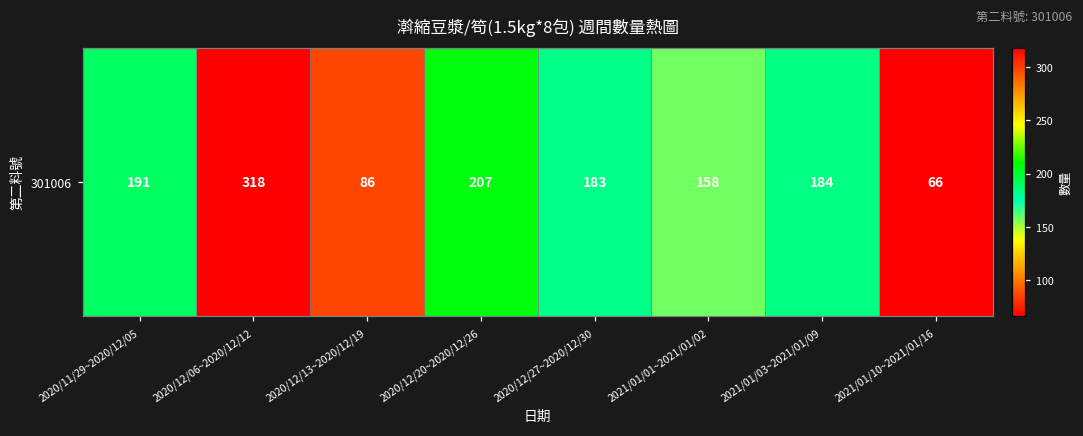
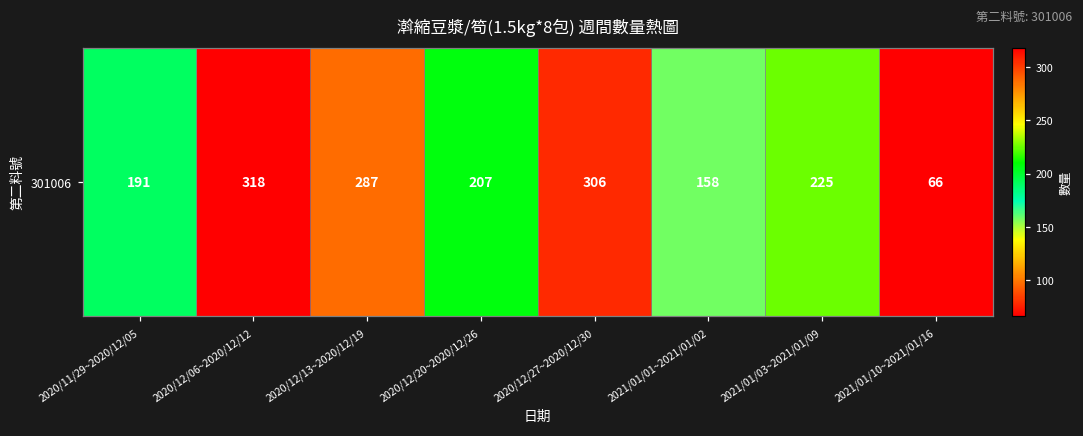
301006, 2020/12/13~2020/12/19: 86 -> 287
301006, 2020/12/27~2020/12/30: 183 -> 306
301006, 2021/01/03~2021/01/09: 184 -> 225
